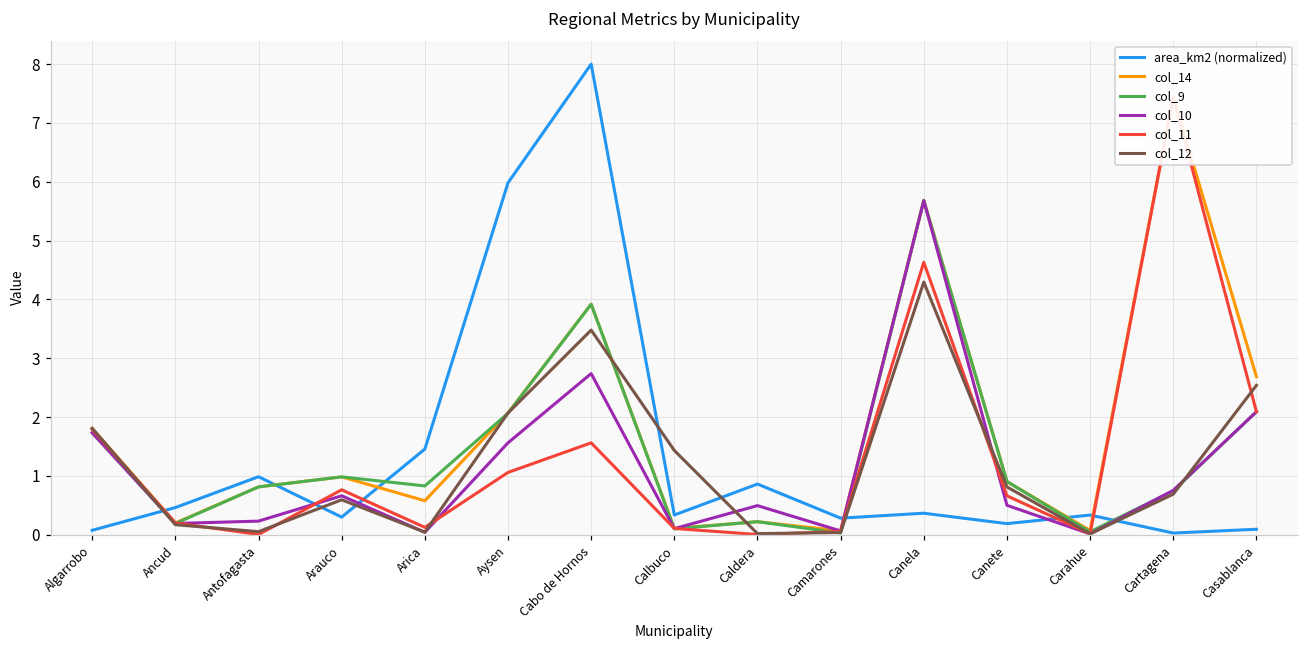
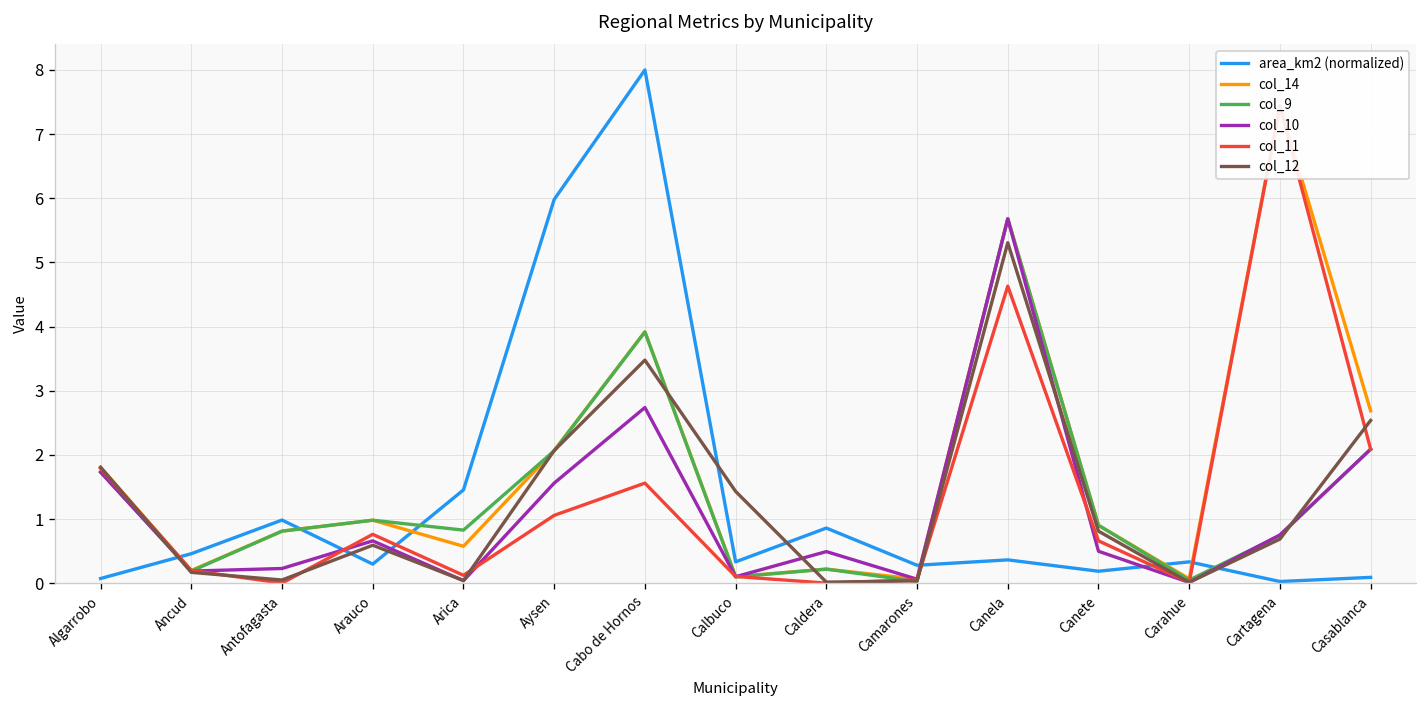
col_12, Canela: 4.3 -> 5.3
